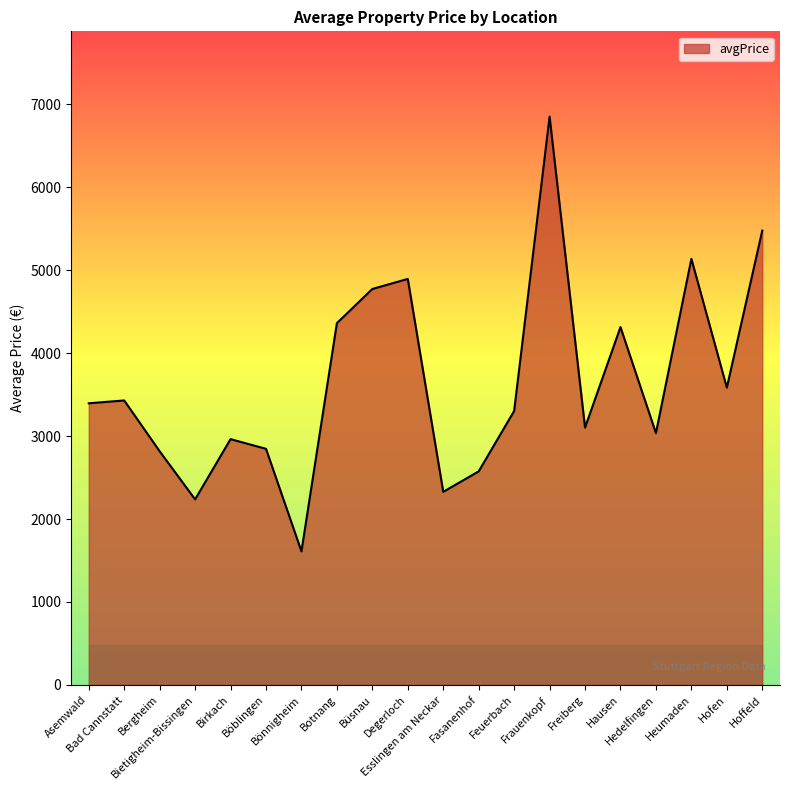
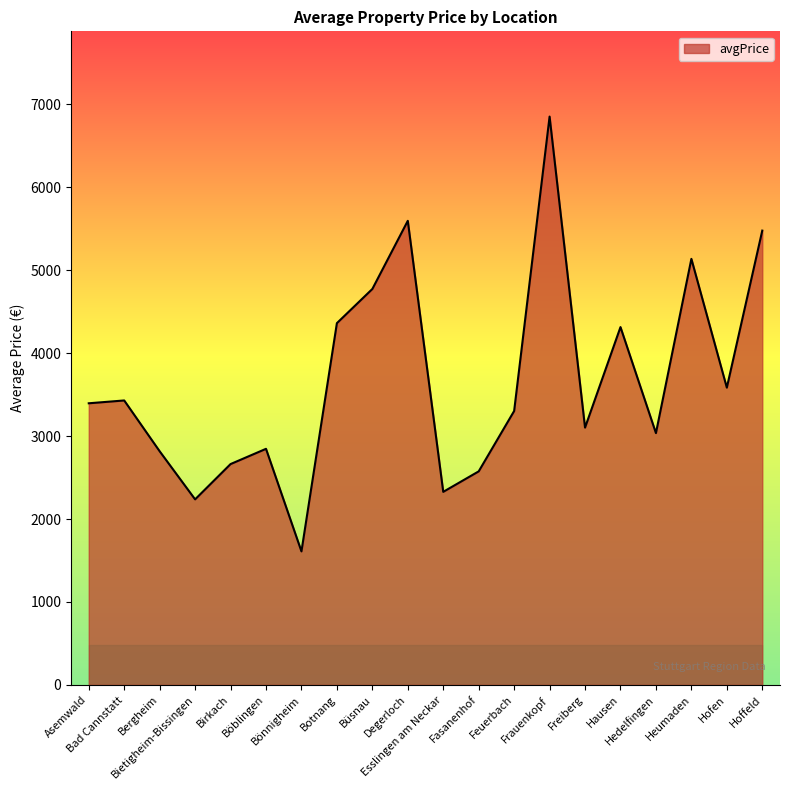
avgPrice, Birkach: 3000 -> 2700
avgPrice, Degerloch: 4900 -> 5600
